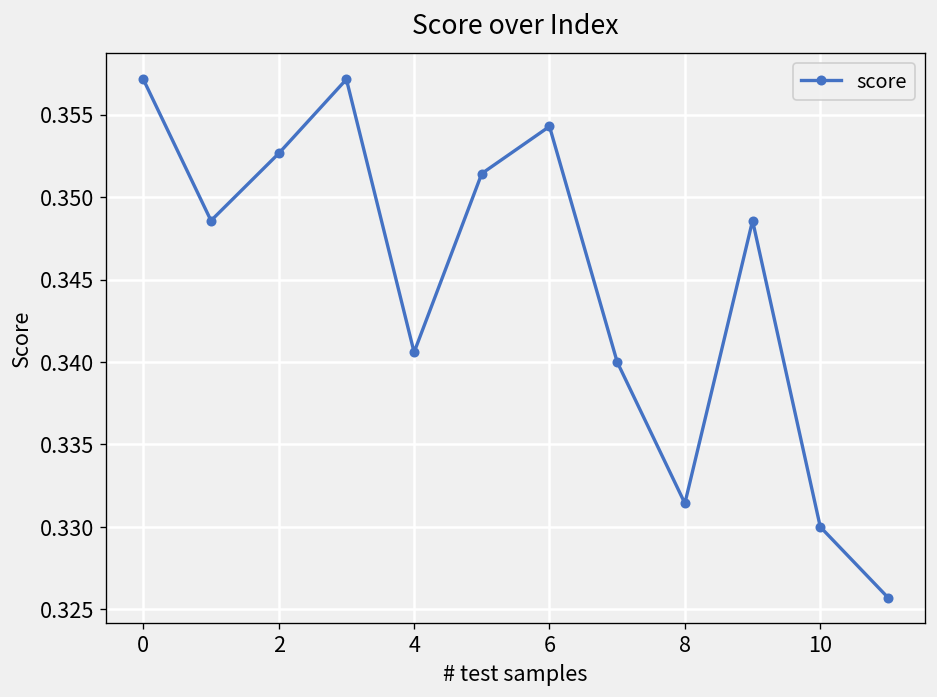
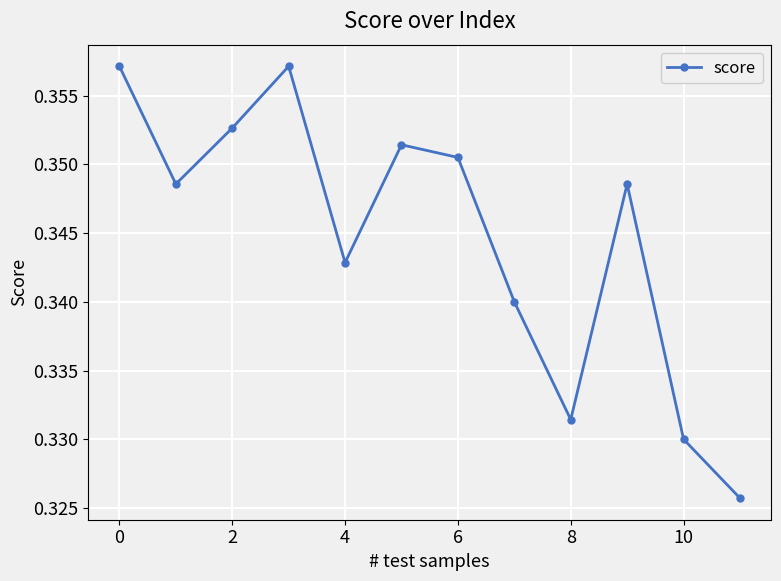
4: 0.3406 -> 0.3429
6: 0.3543 -> 0.3505
